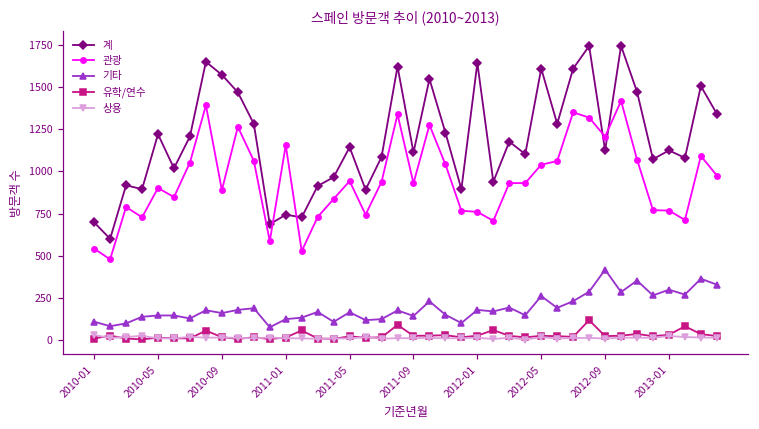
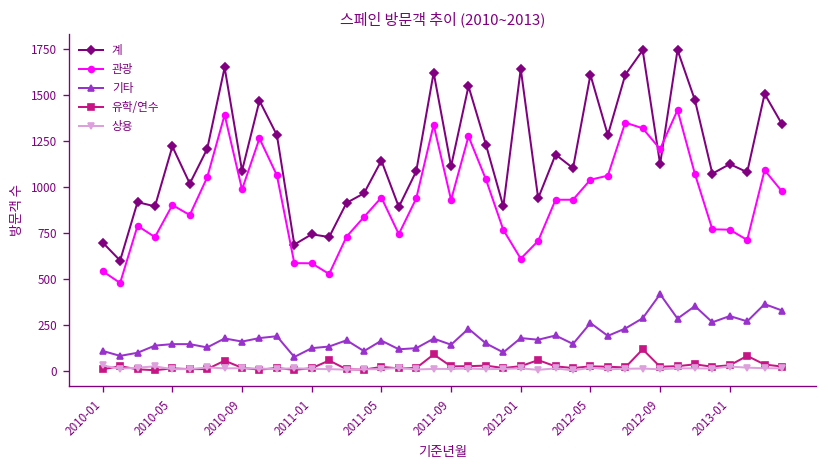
계, 2010-09: 1570 -> 1090
관광, 2010-09: 890 -> 990
관광, 2011-01: 1160 -> 590
관광, 2012-01: 760 -> 610
